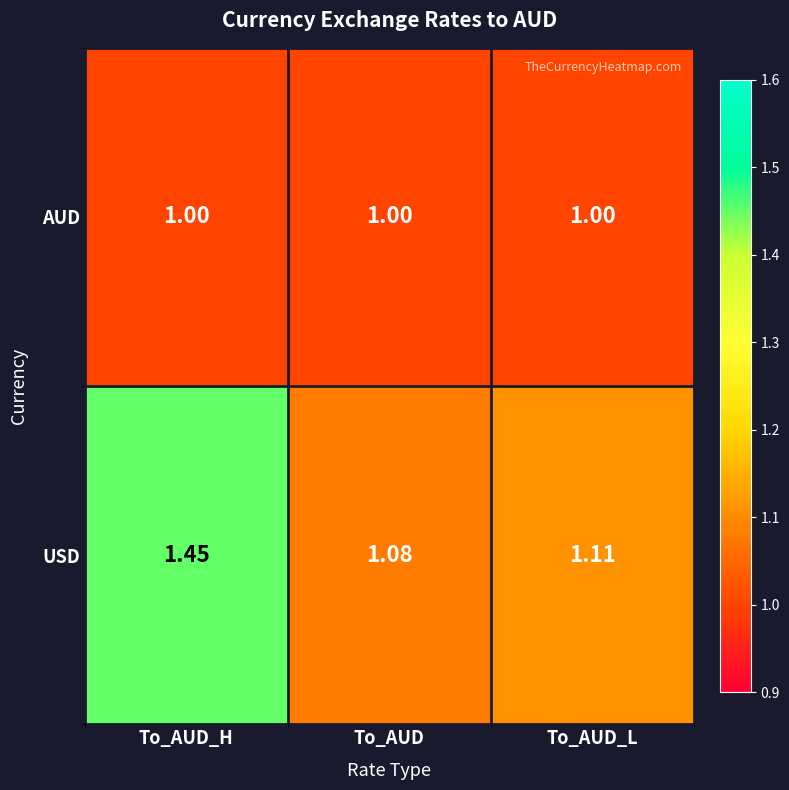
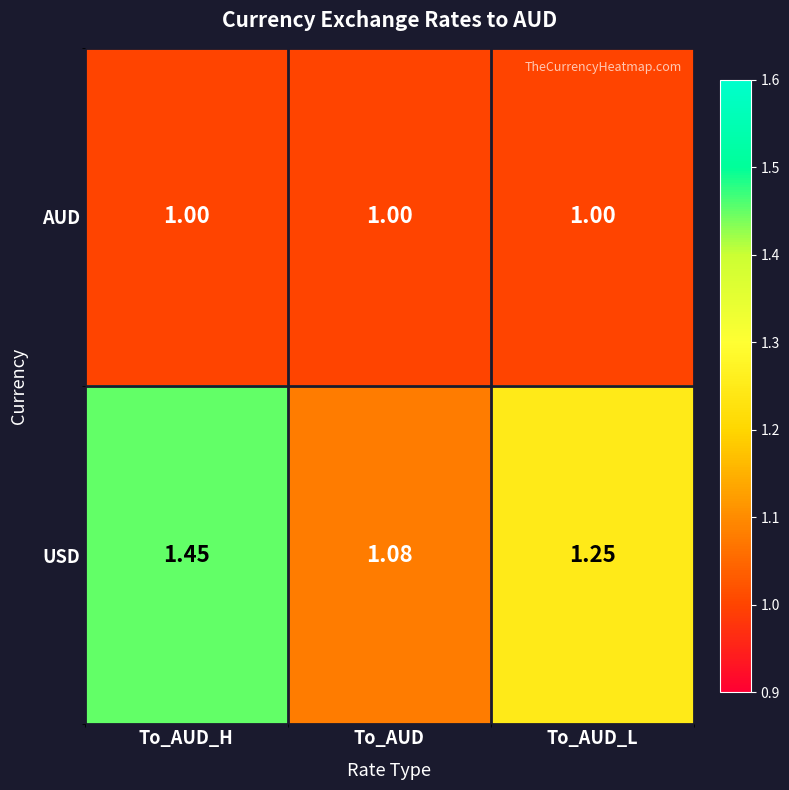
USD, To_AUD_L: 1.11 -> 1.25
